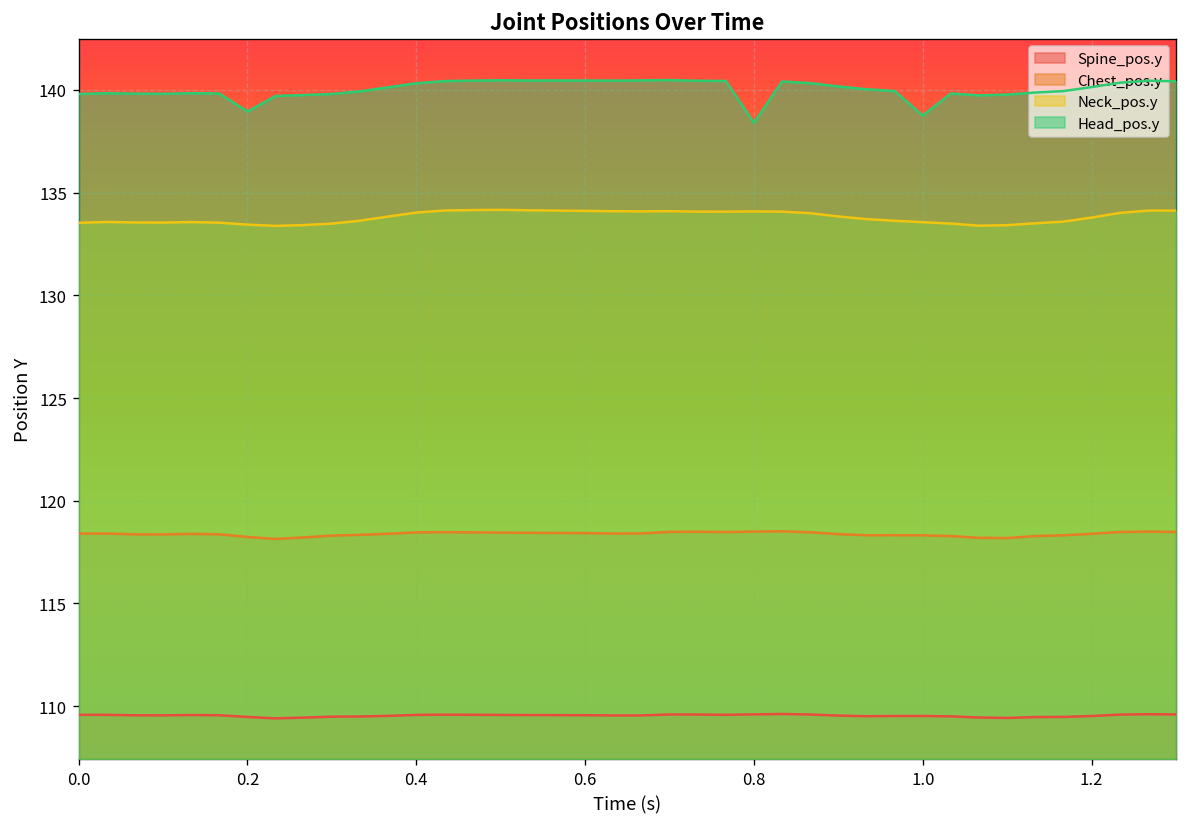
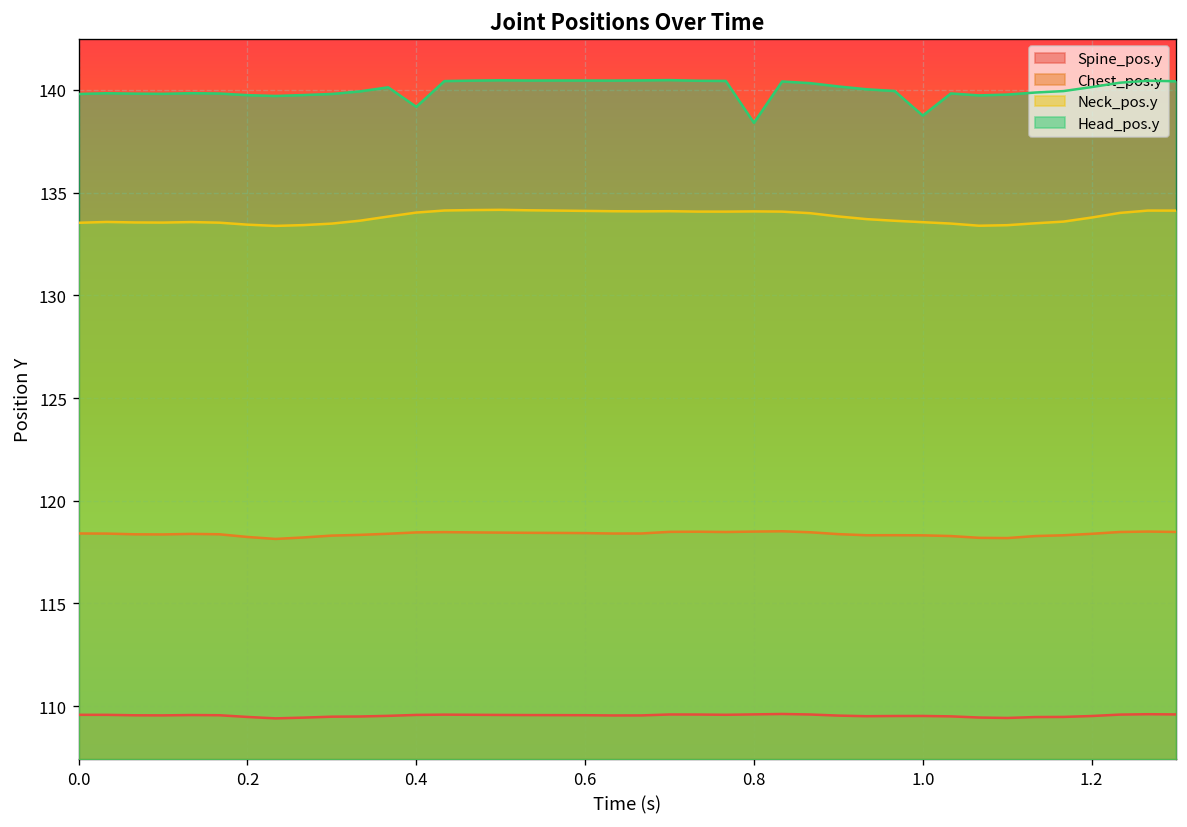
Head_pos.y, 0.2: 138.9 -> 139.7
Head_pos.y, 0.4: 140.3 -> 139.2
